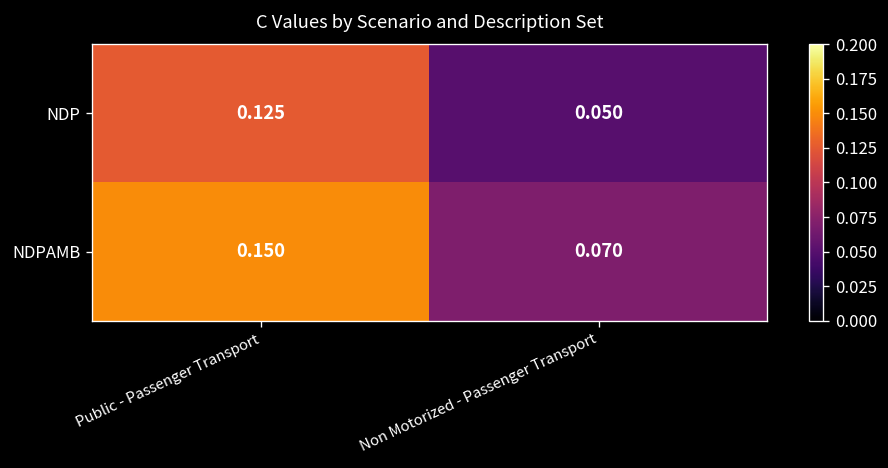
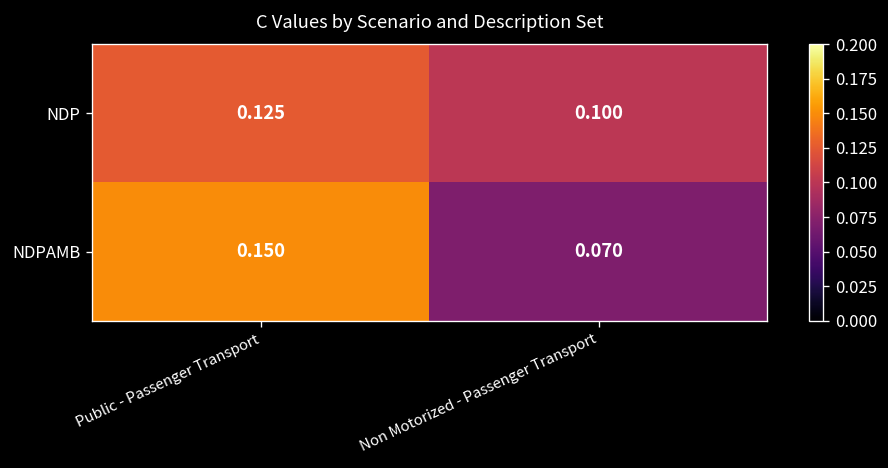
NDP, Non Motorized - Passenger Transport: 0.050 -> 0.100
